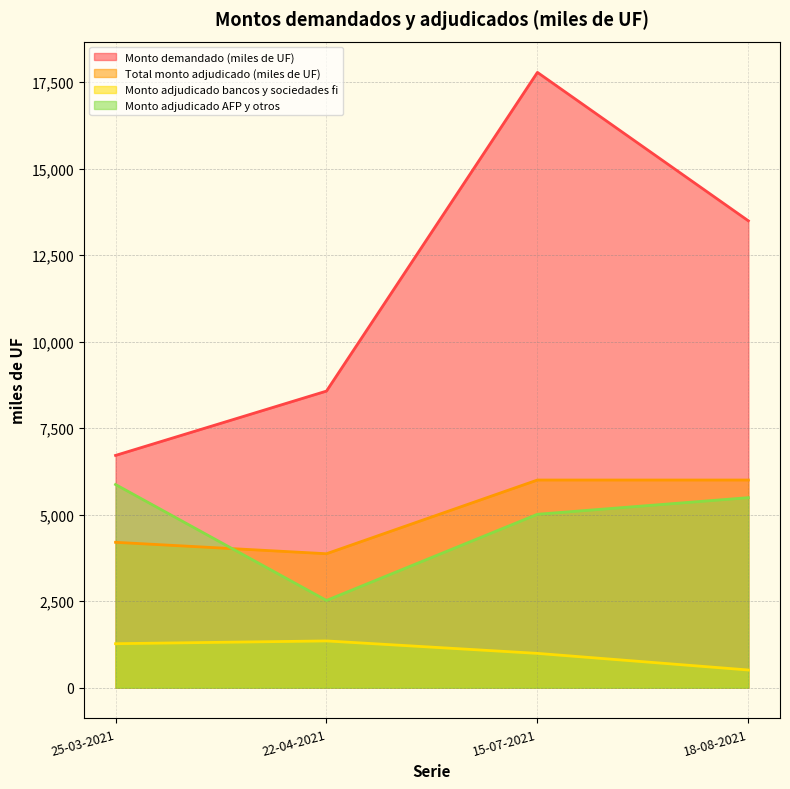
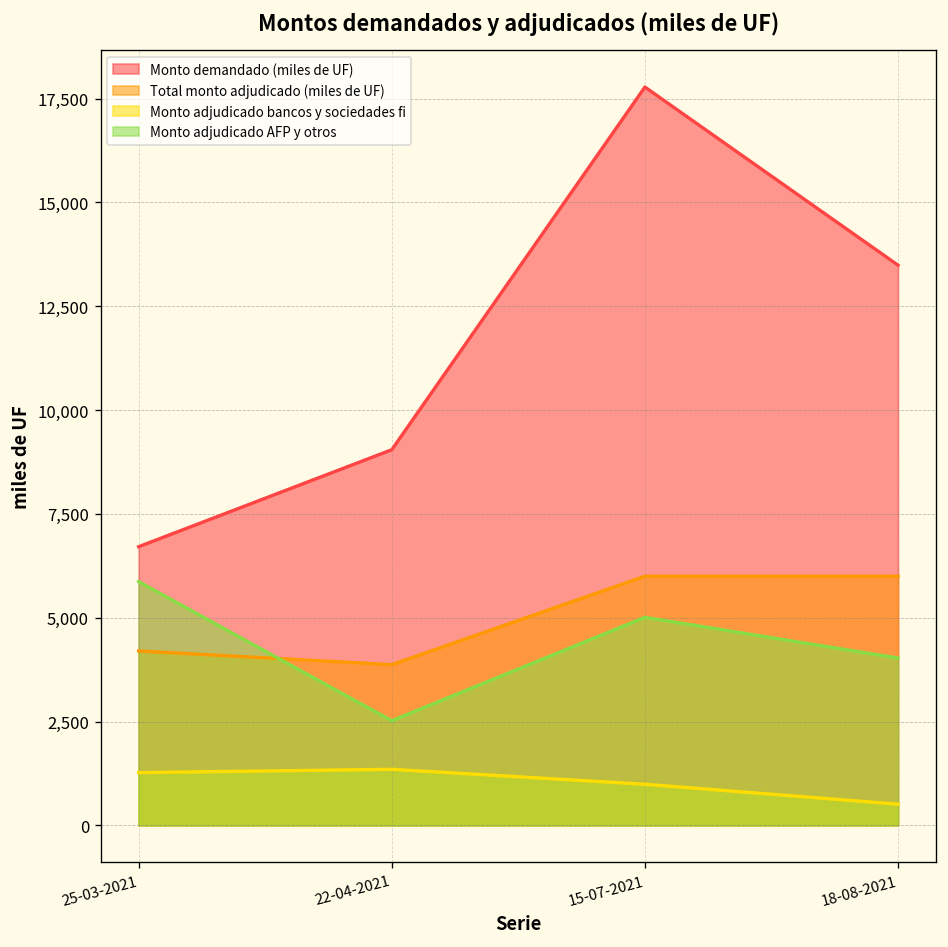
Monto demandado (miles de UF), 22-04-2021: 8,600 -> 9,000
Monto adjudicado AFP y otros, 18-08-2021: 5,500 -> 4,000
